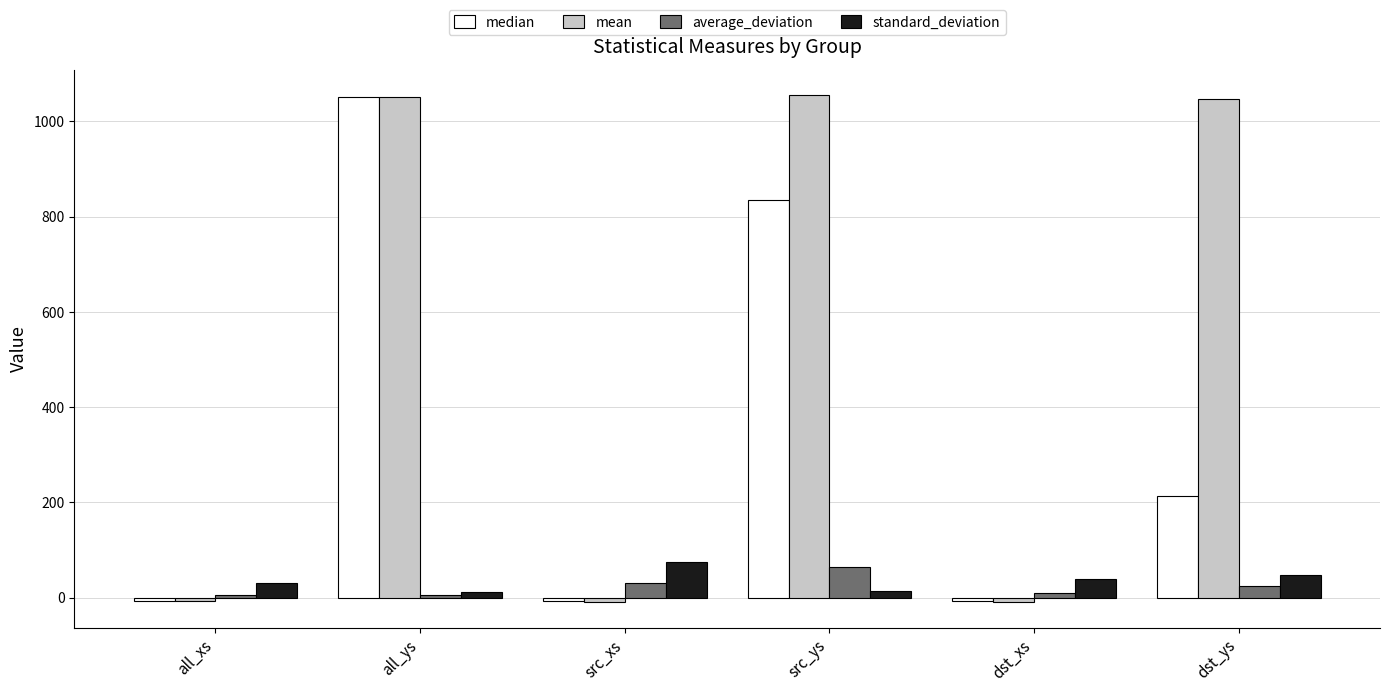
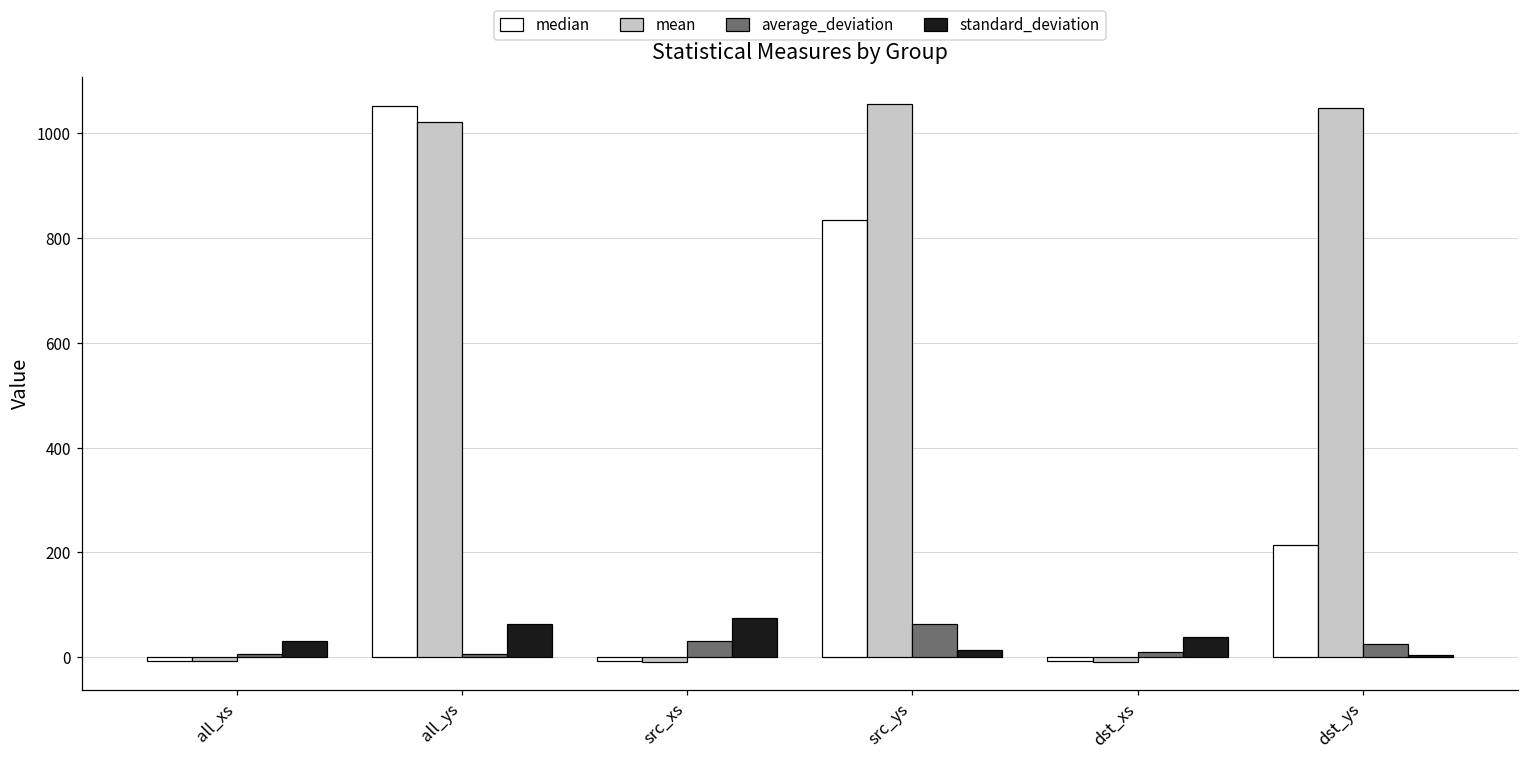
mean, all_ys: 1050 -> 1020
standard_deviation, all_ys: 10 -> 60
standard_deviation, dst_ys: 50 -> 0
